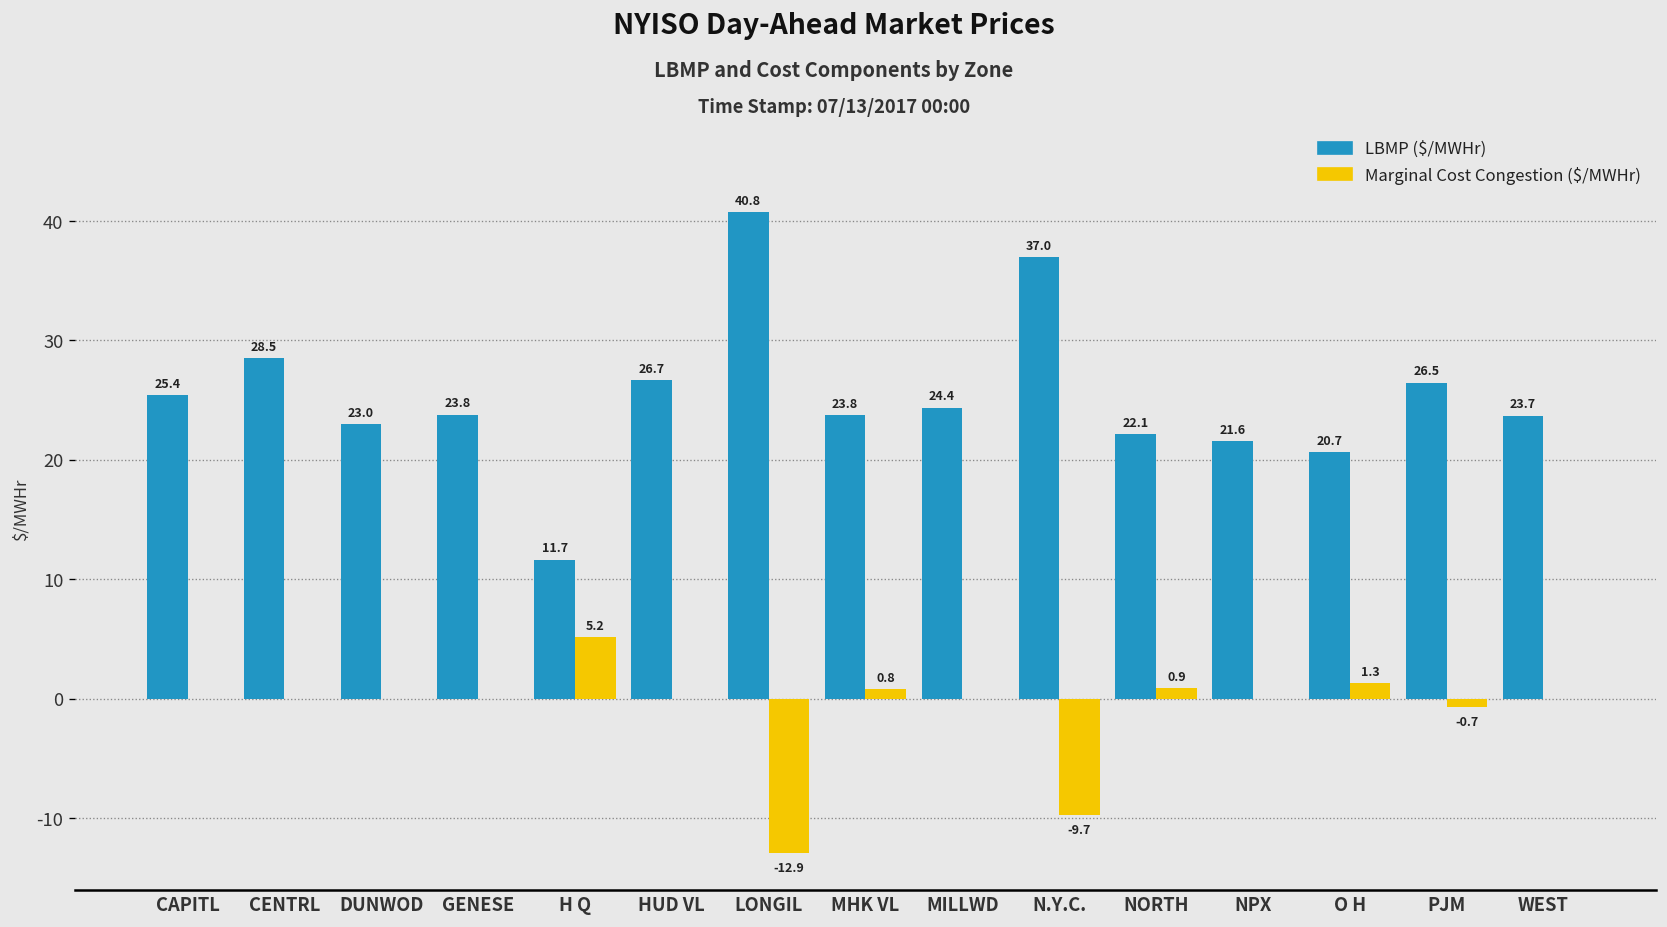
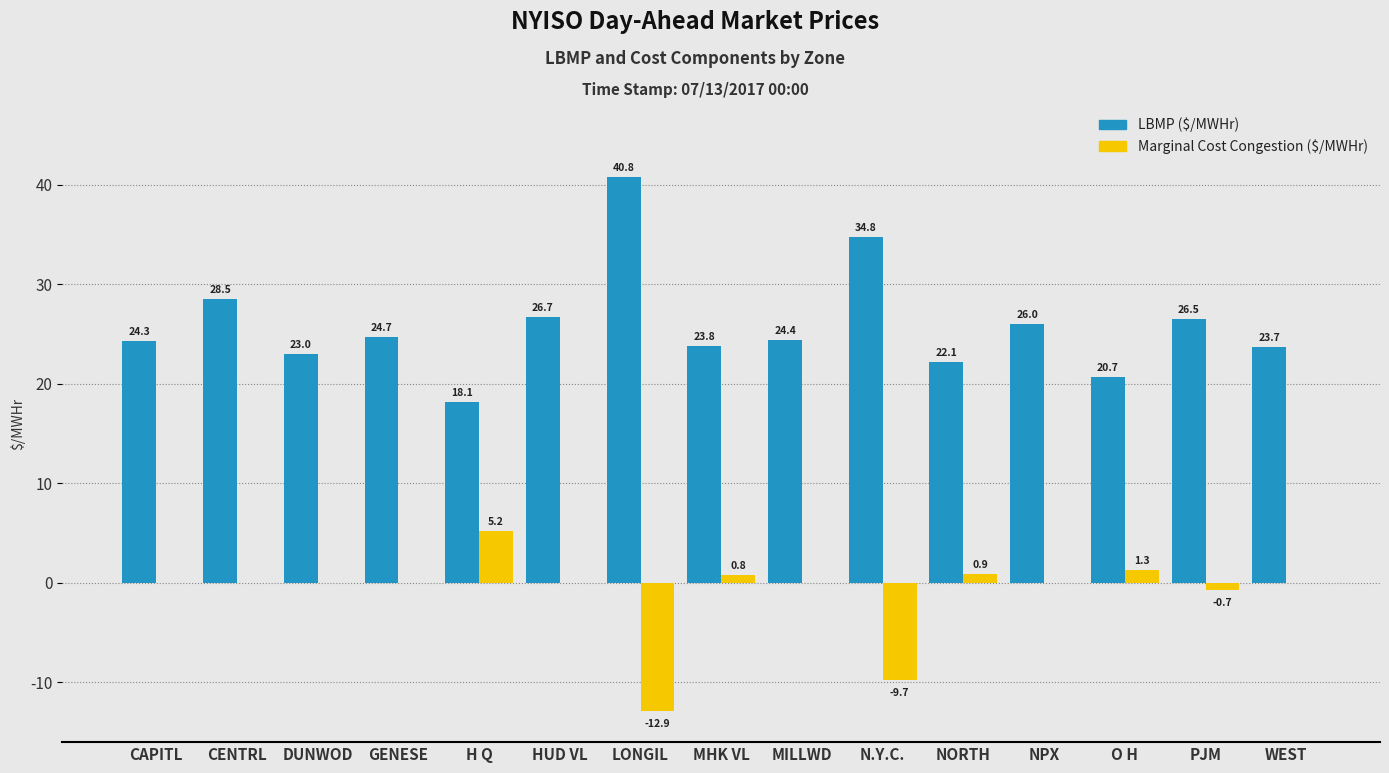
LBMP ($/MWHr), CAPITL: 25.4 -> 24.3
LBMP ($/MWHr), GENESE: 23.8 -> 24.7
LBMP ($/MWHr), H Q: 11.7 -> 18.1
LBMP ($/MWHr), N.Y.C.: 37.0 -> 34.8
LBMP ($/MWHr), NPX: 21.6 -> 26.0
